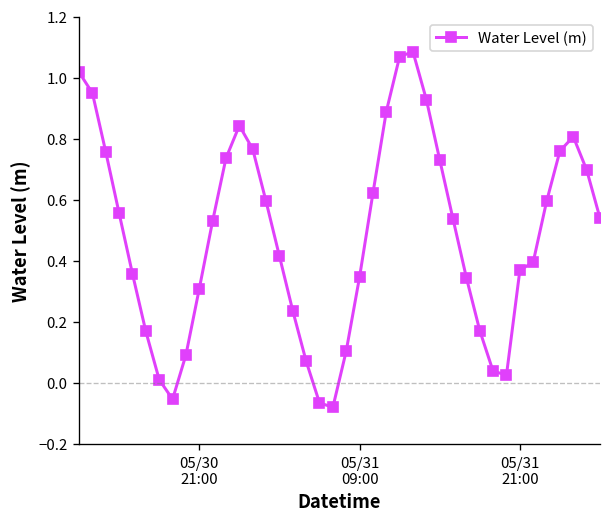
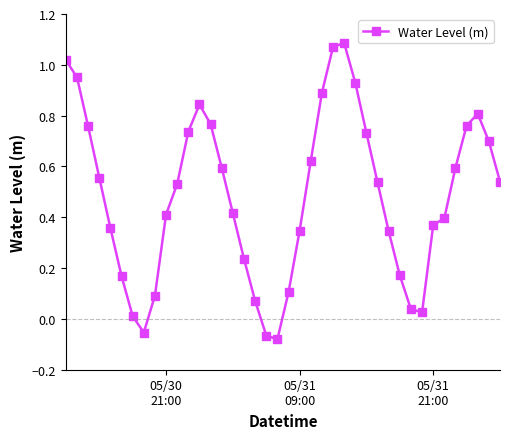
05/30 21:00: 0.31 -> 0.41
